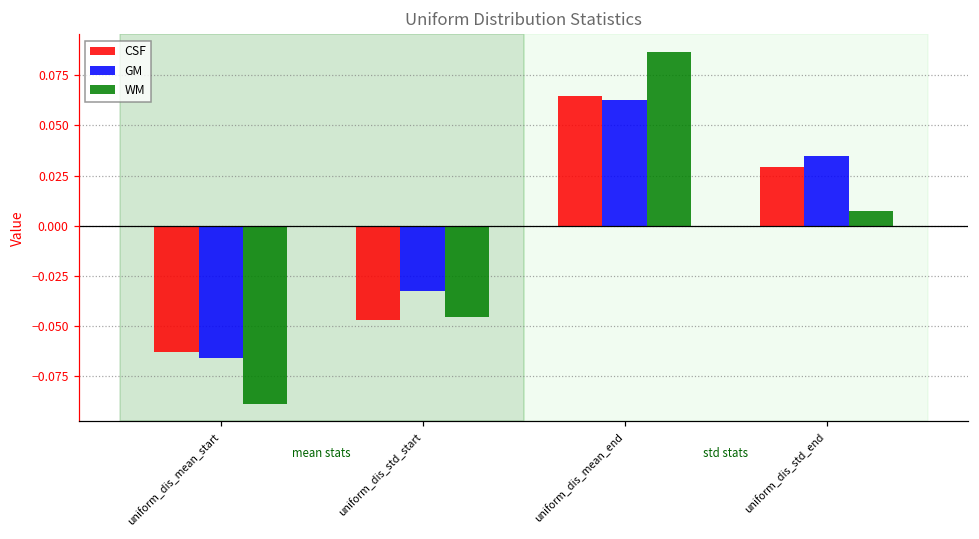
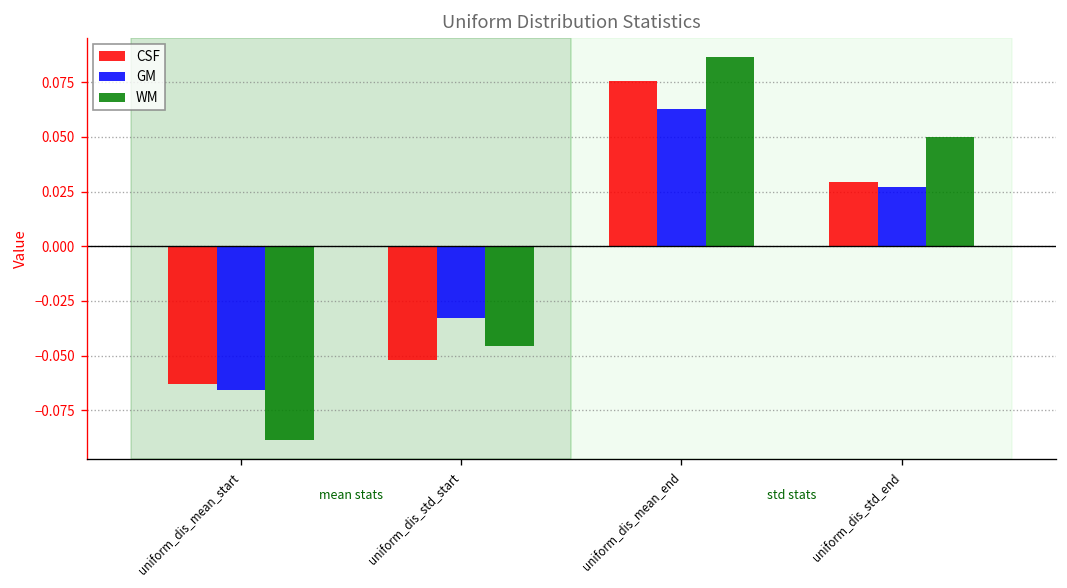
CSF, uniform_dis_std_start: -0.047 -> -0.052
CSF, uniform_dis_mean_end: 0.065 -> 0.076
GM, uniform_dis_std_end: 0.035 -> 0.027
WM, uniform_dis_std_end: 0.007 -> 0.050
